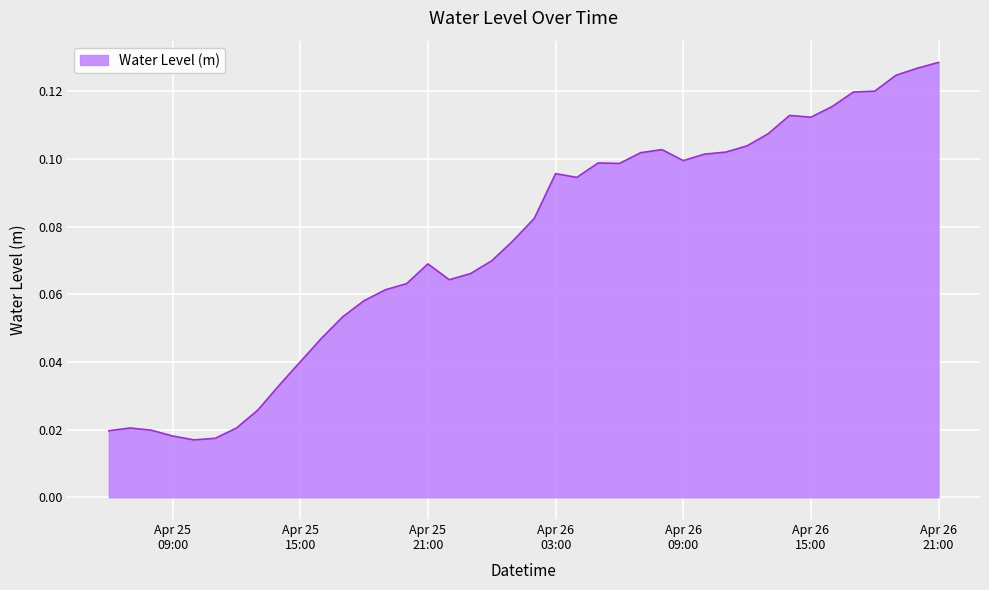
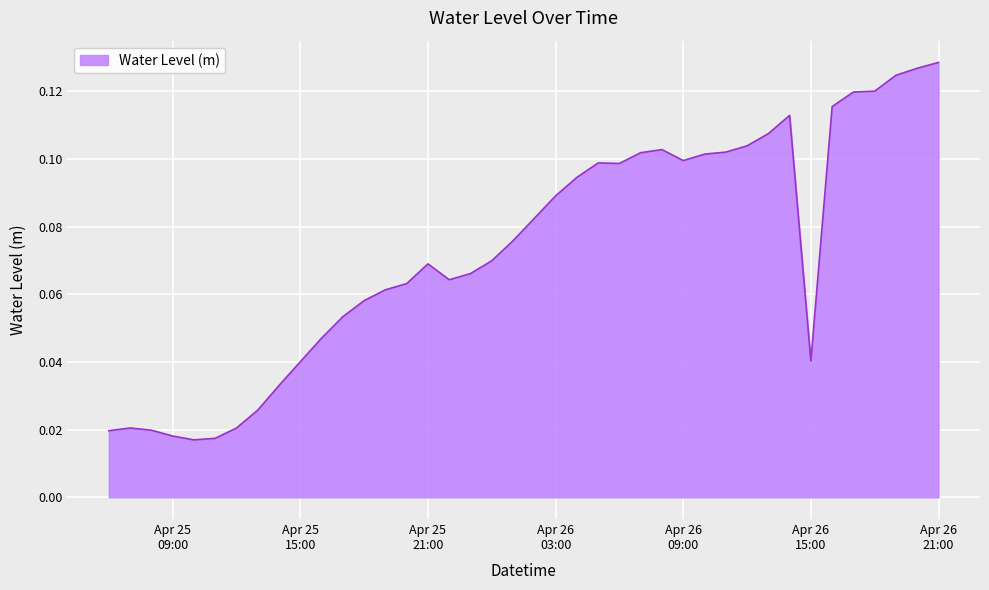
Apr 26 03:00: 0.096 -> 0.089
Apr 26 15:00: 0.112 -> 0.040
